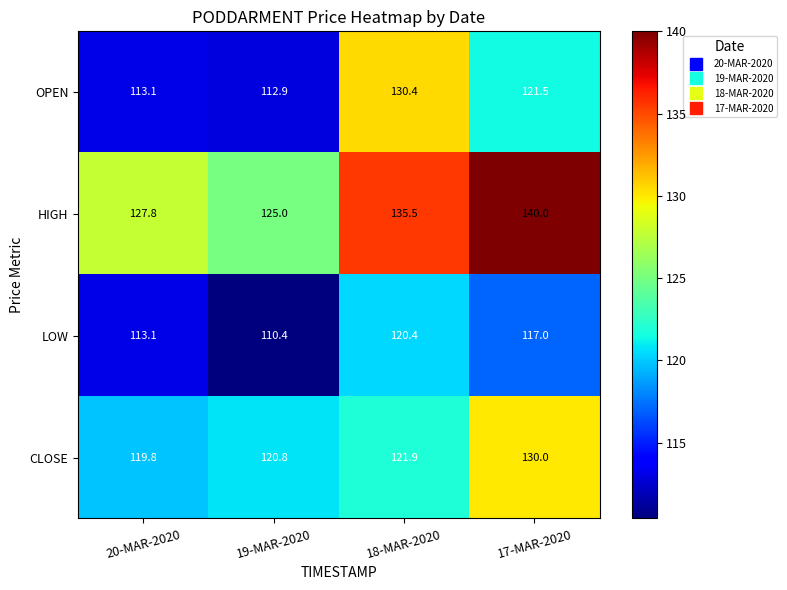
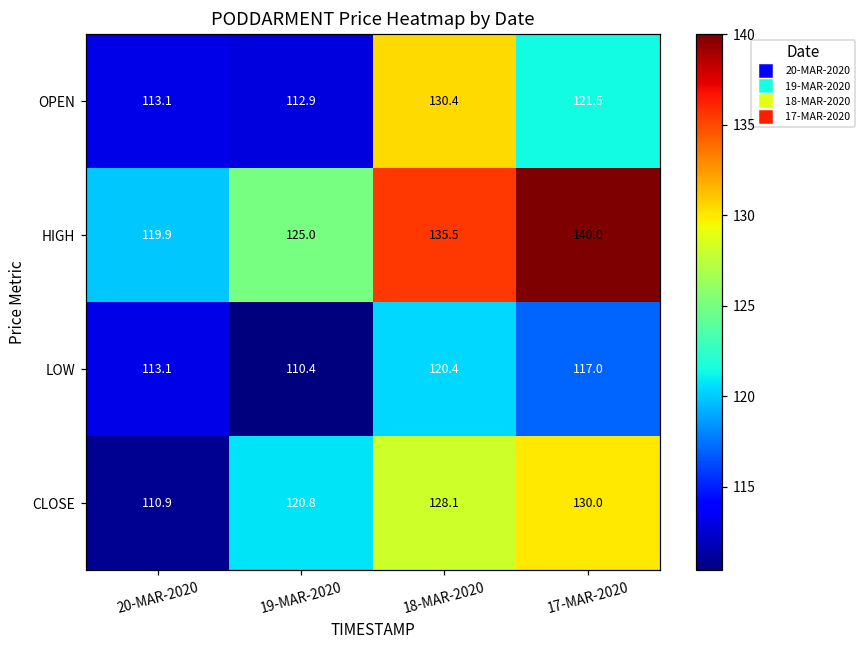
HIGH, 20-MAR-2020: 127.8 -> 119.9
CLOSE, 20-MAR-2020: 119.8 -> 110.9
CLOSE, 18-MAR-2020: 121.9 -> 128.1
